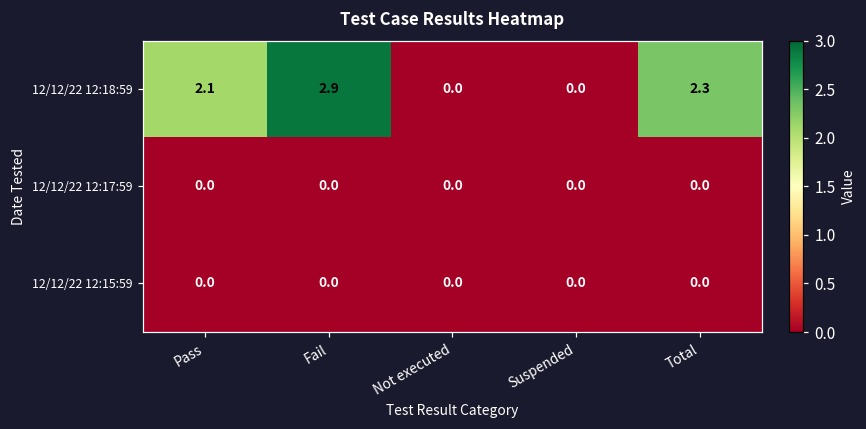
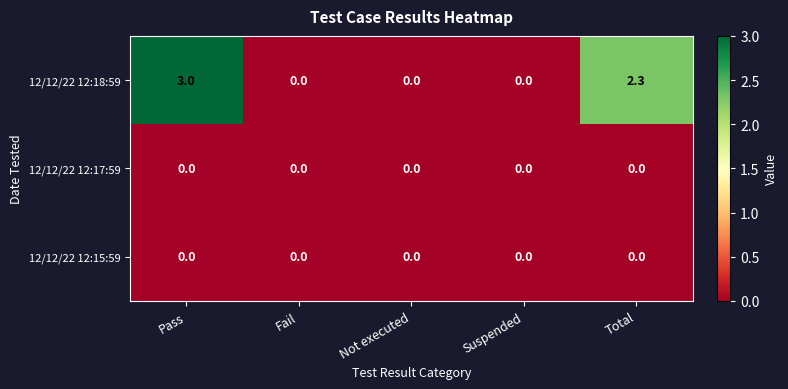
12/12/22 12:18:59, Pass: 2.1 -> 3.0
12/12/22 12:18:59, Fail: 2.9 -> 0.0
